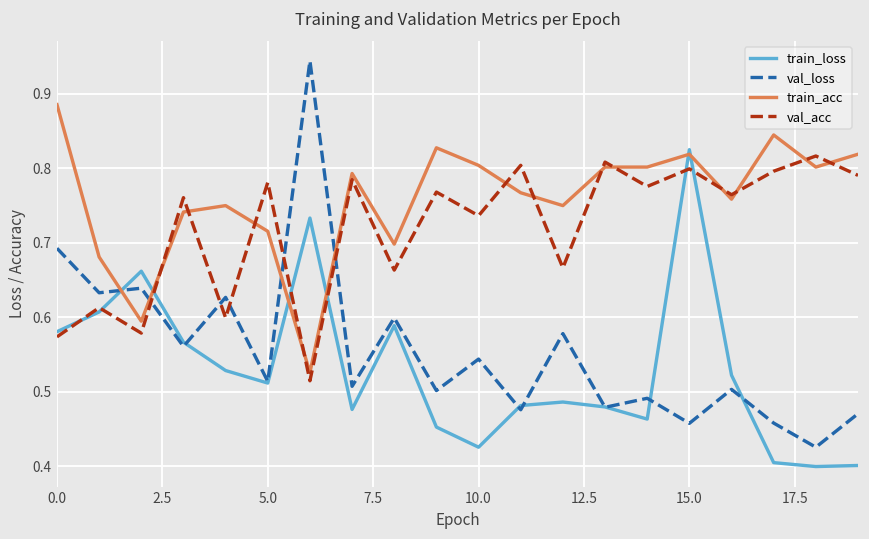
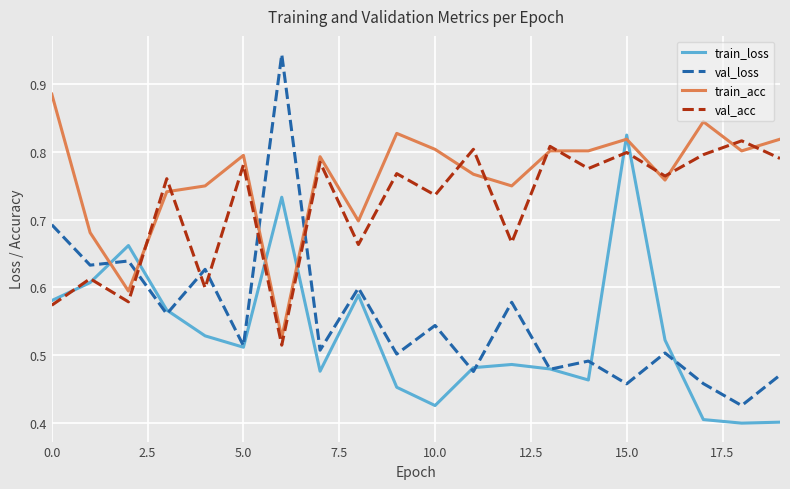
train_acc, 5.0: 0.72 -> 0.80
